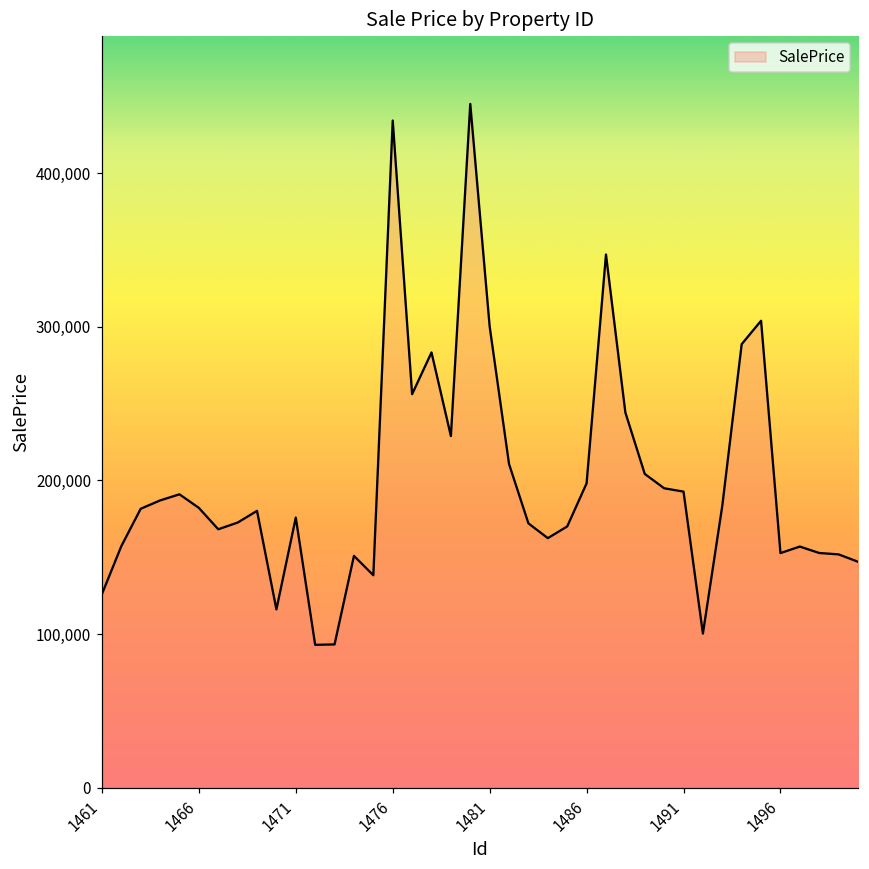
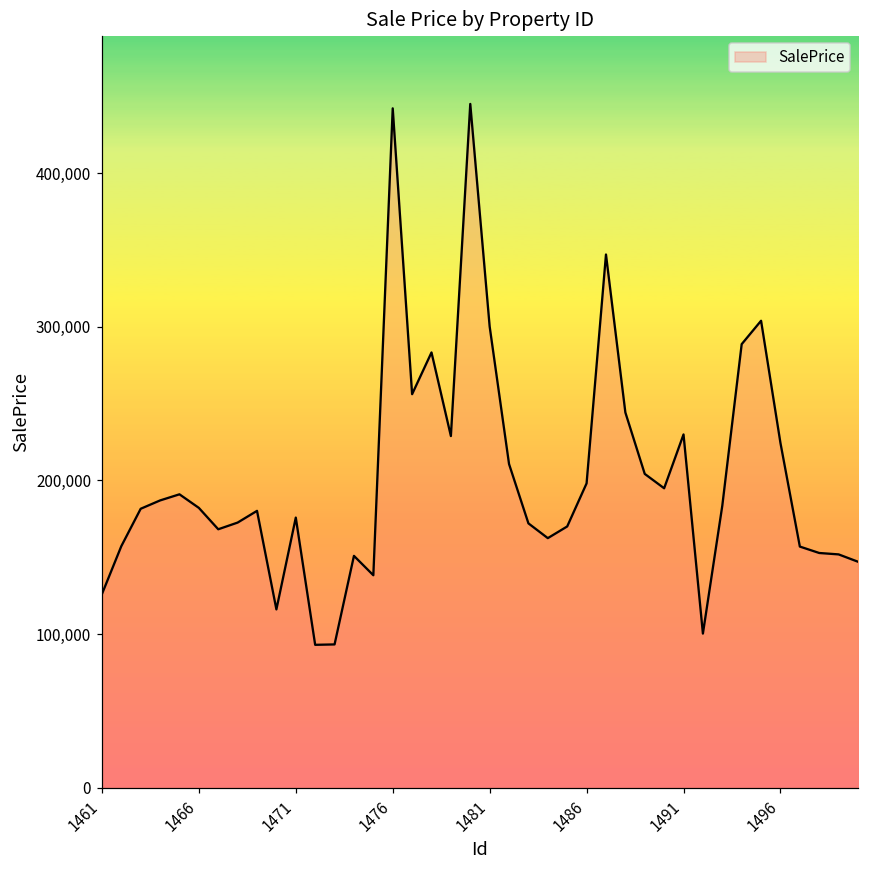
1476: 434,000 -> 442,000
1491: 193,000 -> 230,000
1496: 153,000 -> 224,000
